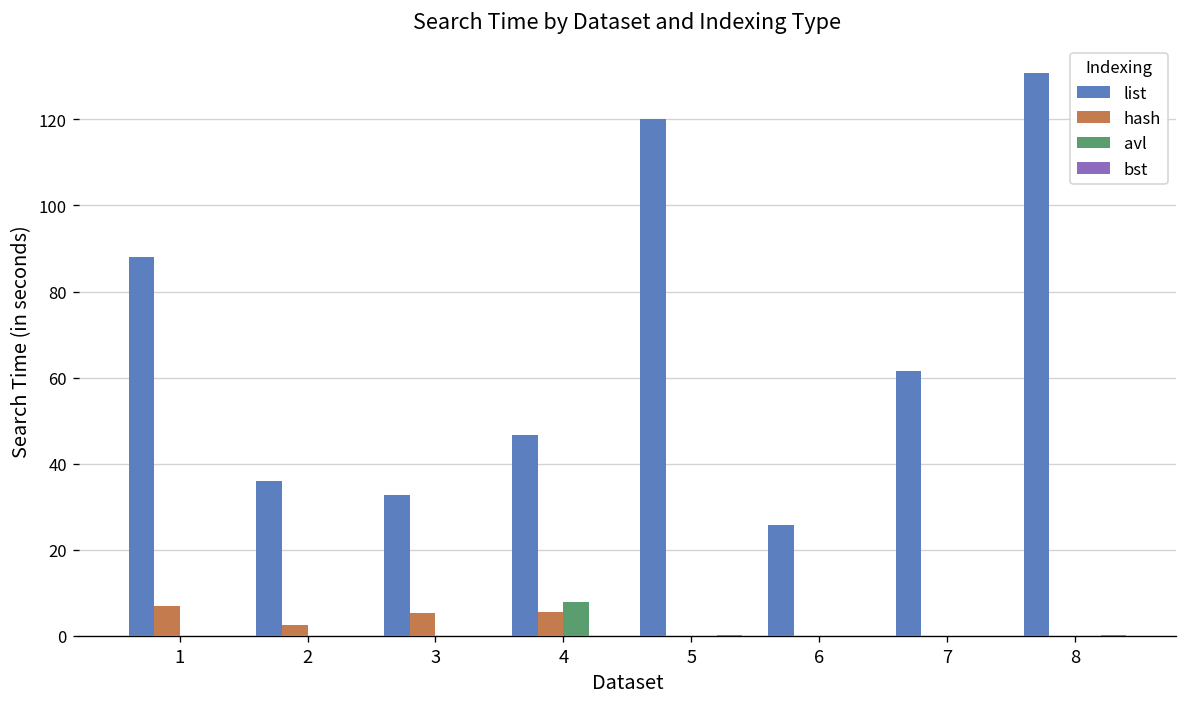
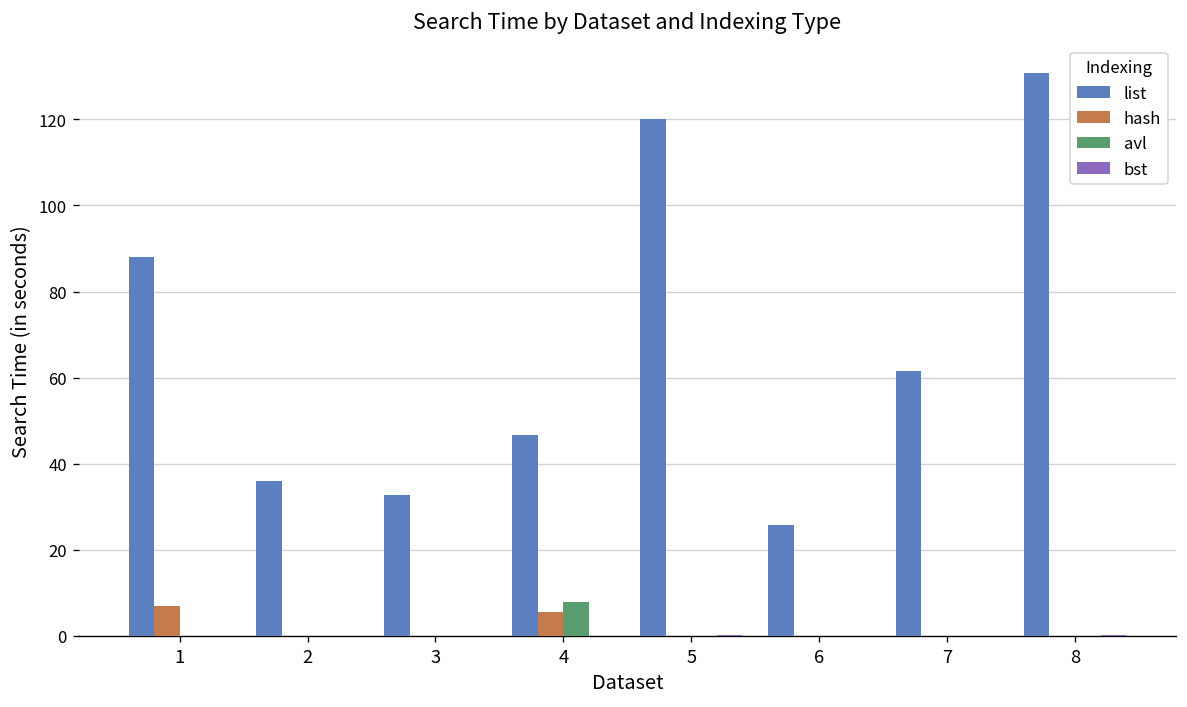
hash, 2: 3 -> 0
hash, 3: 5 -> 0
